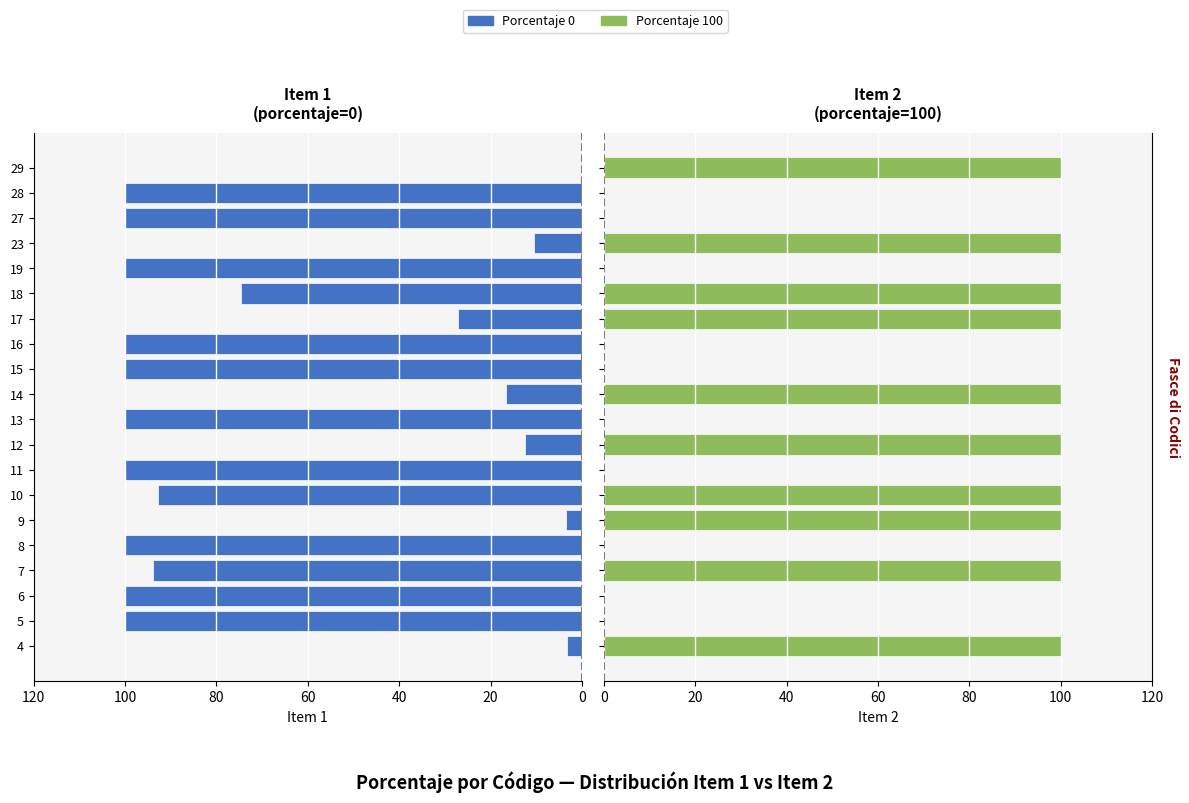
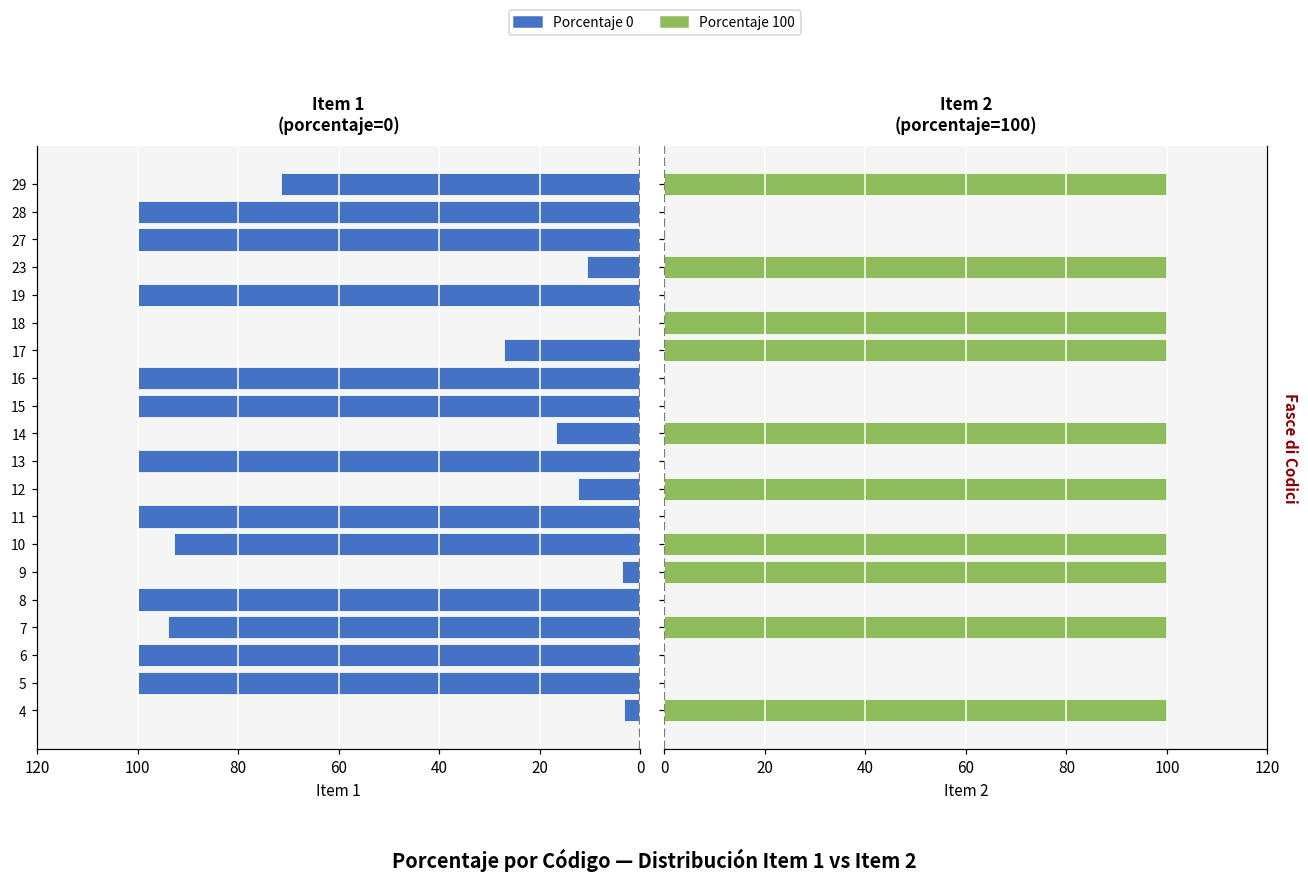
Item 1 (porcentaje=0), 29: 0 -> 72
Item 1 (porcentaje=0), 18: 75 -> 0
